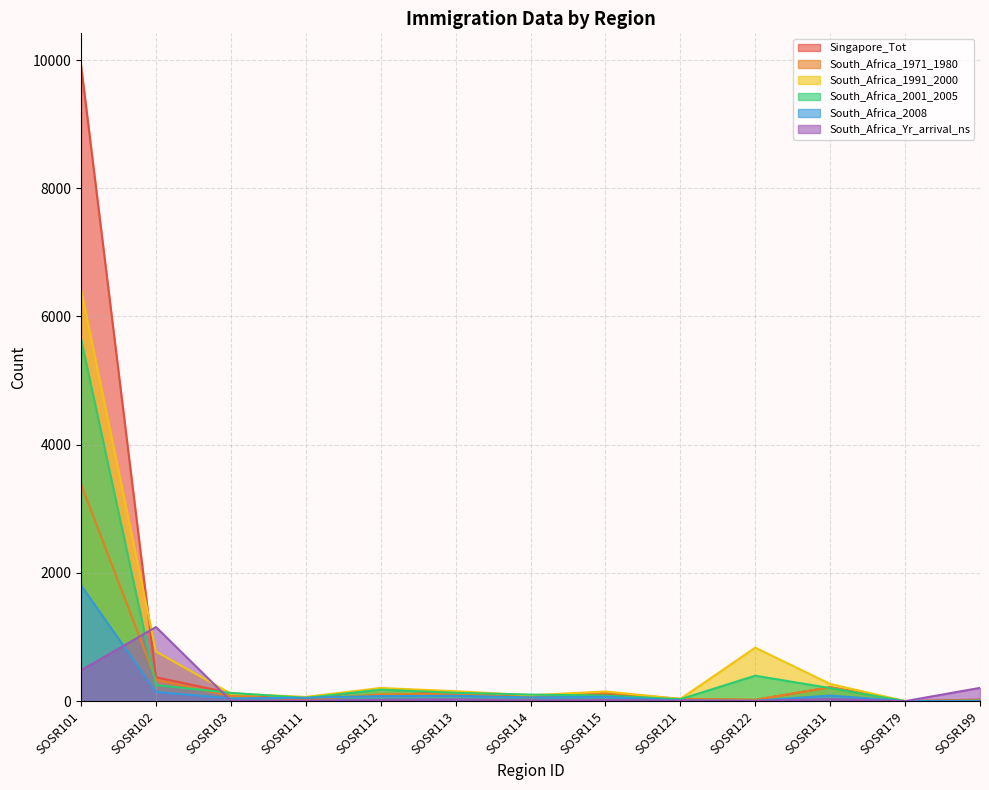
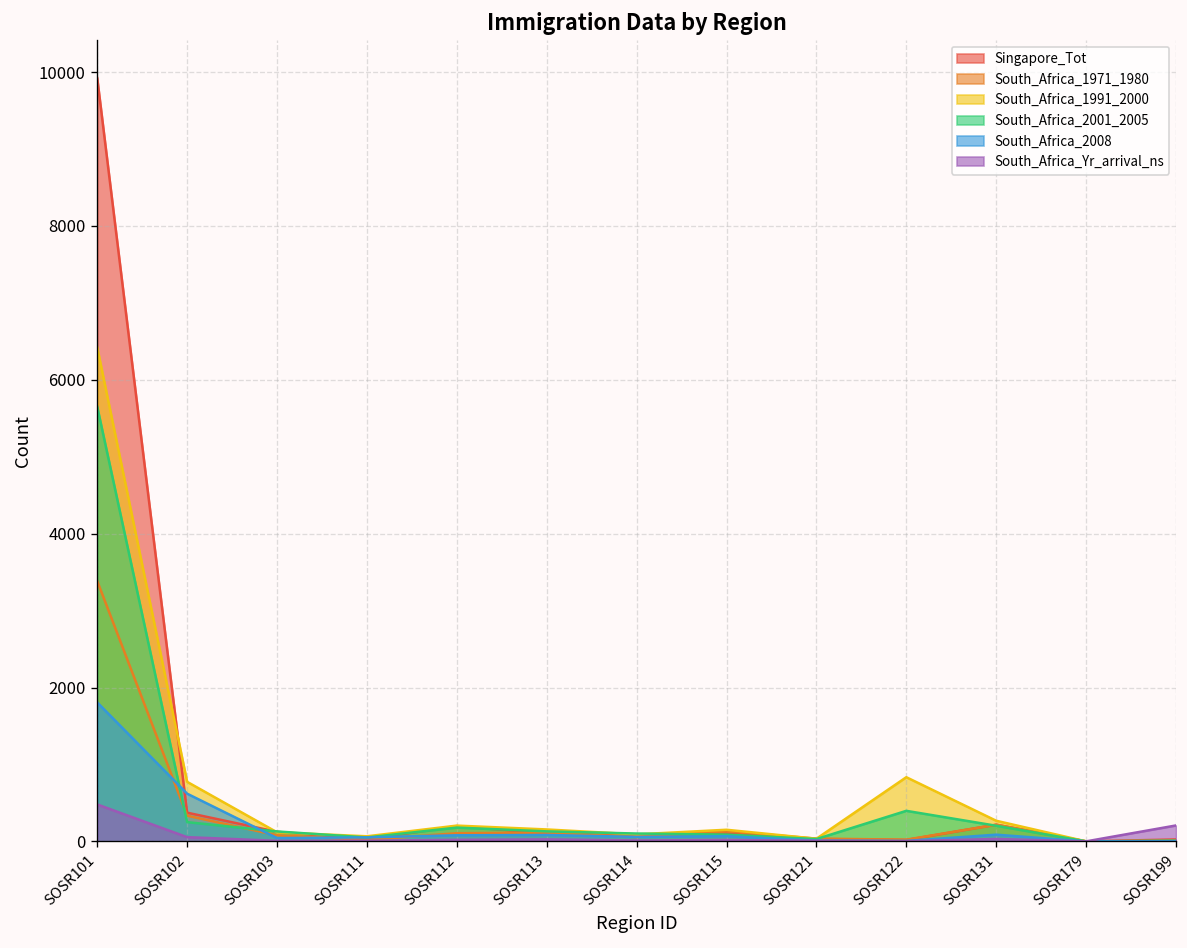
South_Africa_2008, SOSR102: 100 -> 600
South_Africa_Yr_arrival_ns, SOSR102: 1200 -> 100
